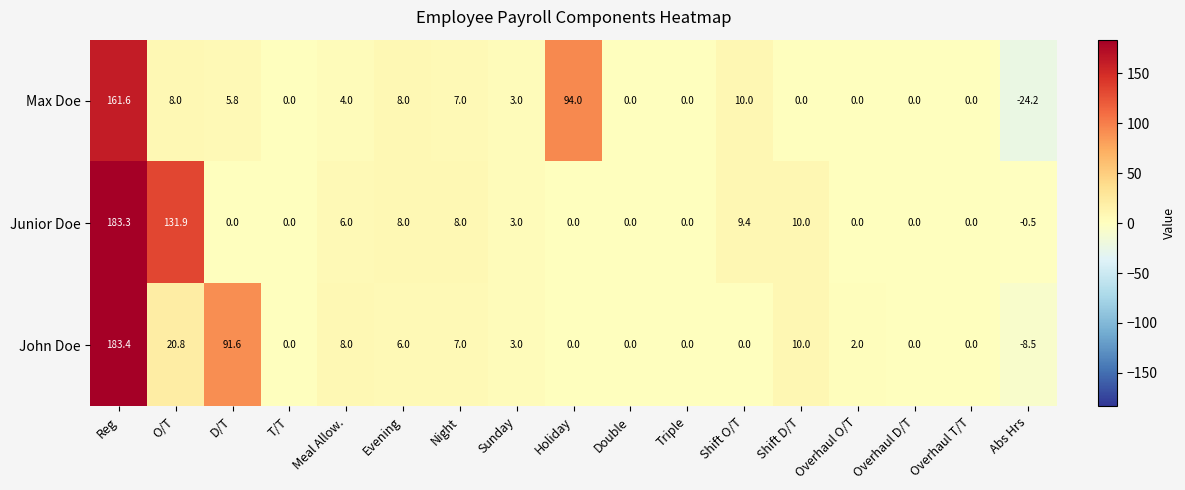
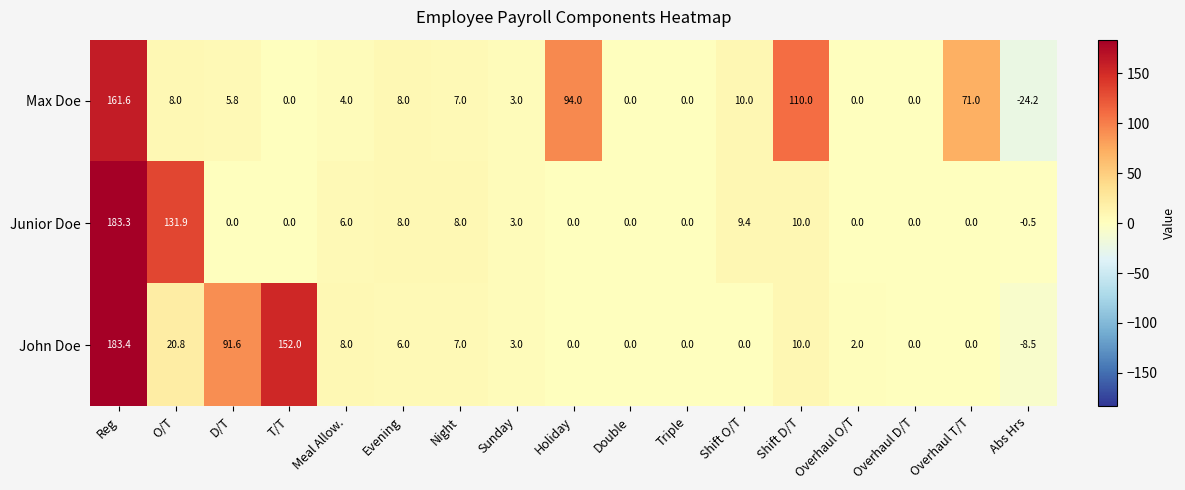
Max Doe, Shift D/T: 0.0 -> 110.0
Max Doe, Overhaul T/T: 0.0 -> 71.0
John Doe, T/T: 0.0 -> 152.0
